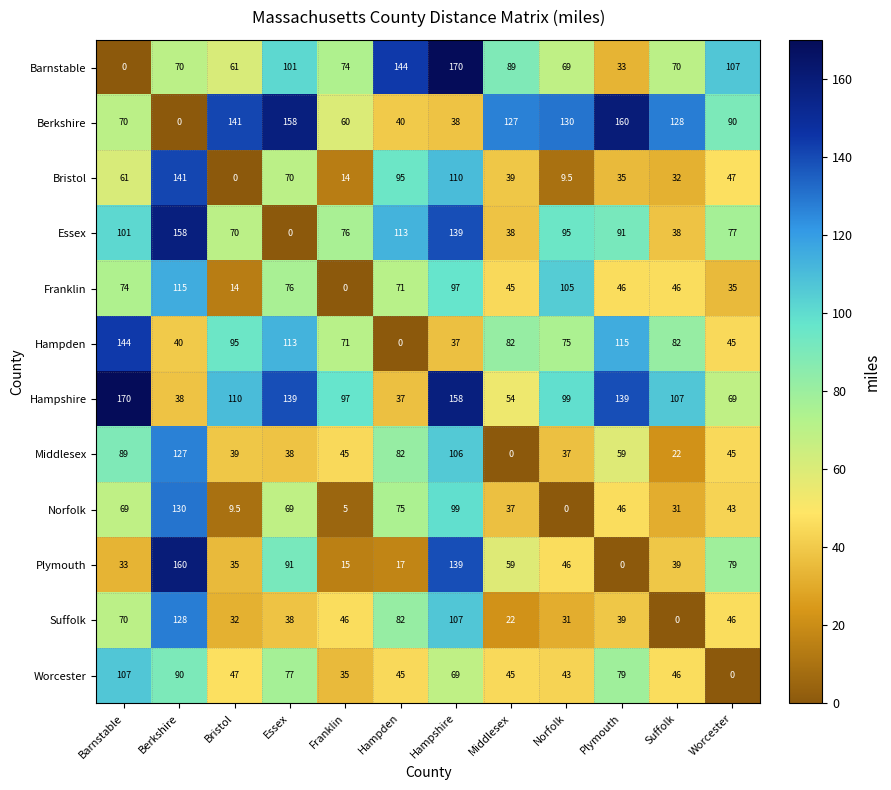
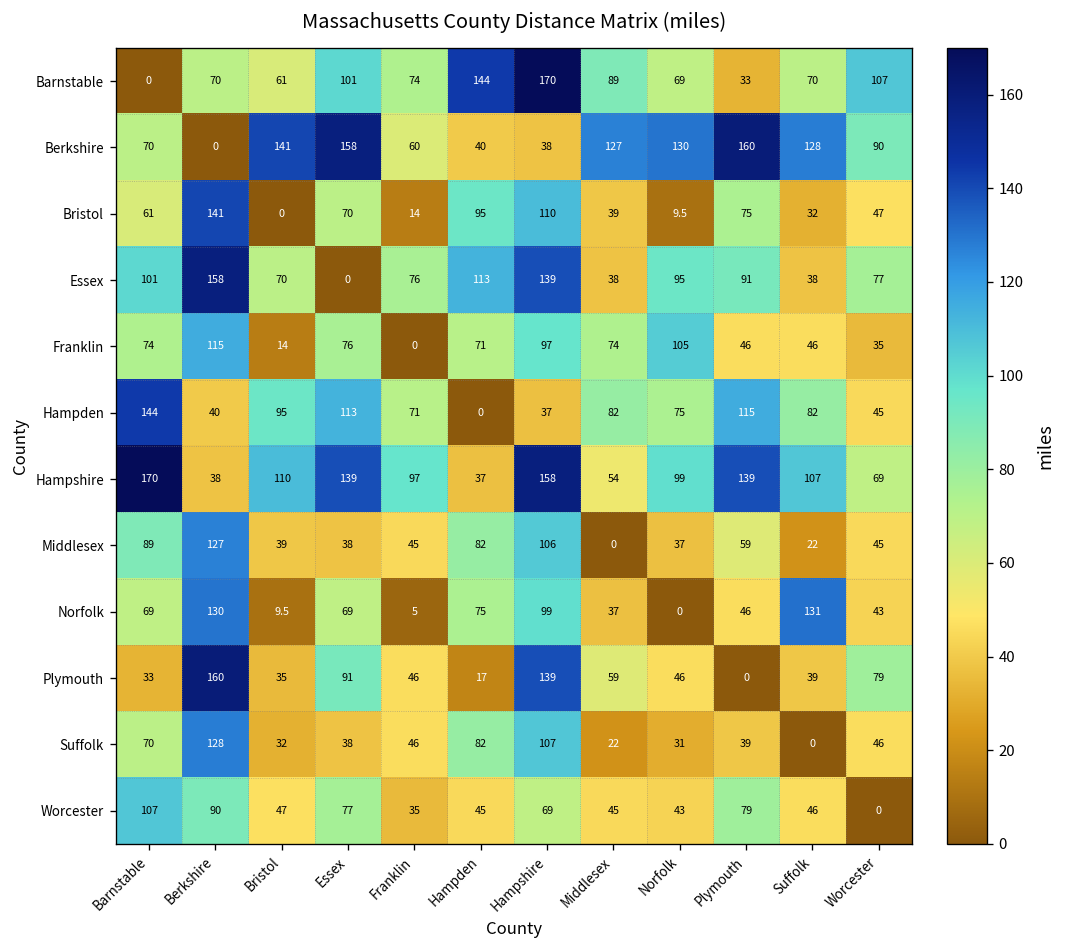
Bristol, Plymouth: 35 -> 75
Franklin, Middlesex: 45 -> 74
Norfolk, Suffolk: 31 -> 131
Plymouth, Franklin: 15 -> 46
